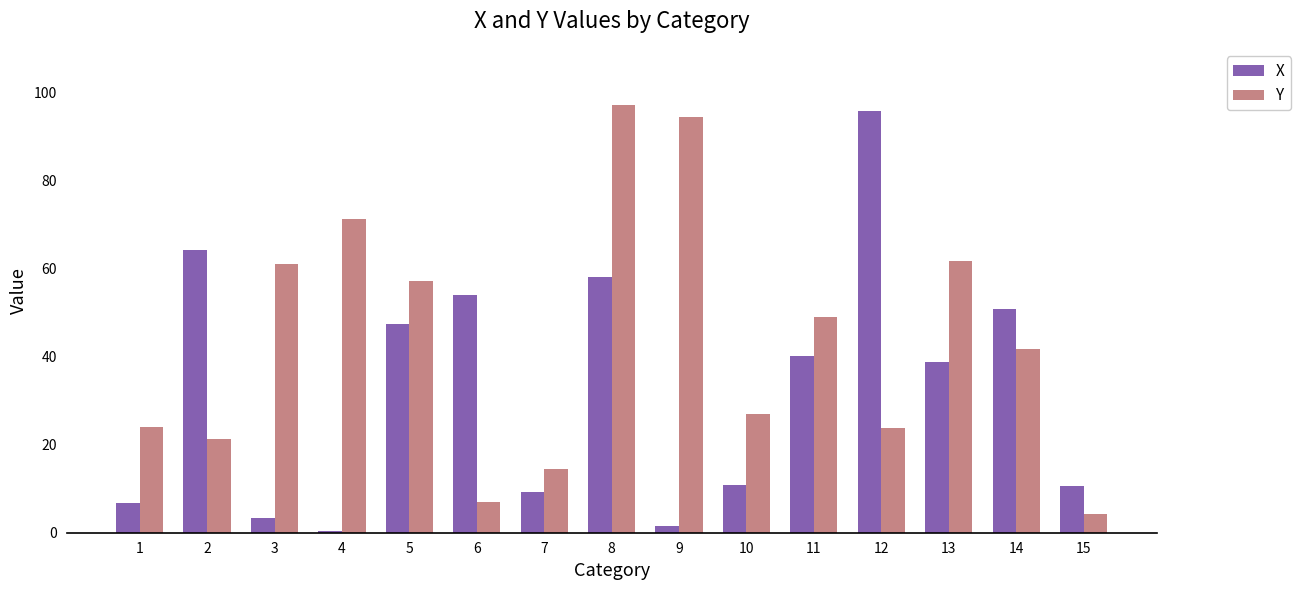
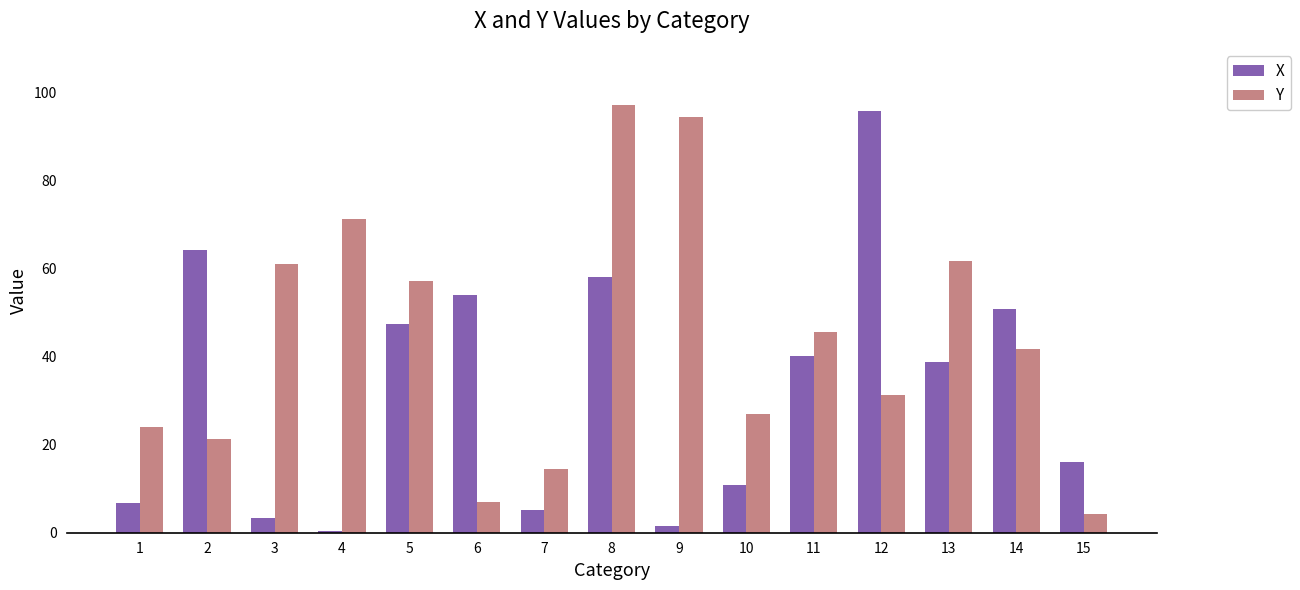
X, 7: 9 -> 5
Y, 11: 49 -> 46
Y, 12: 24 -> 31
X, 15: 11 -> 16
